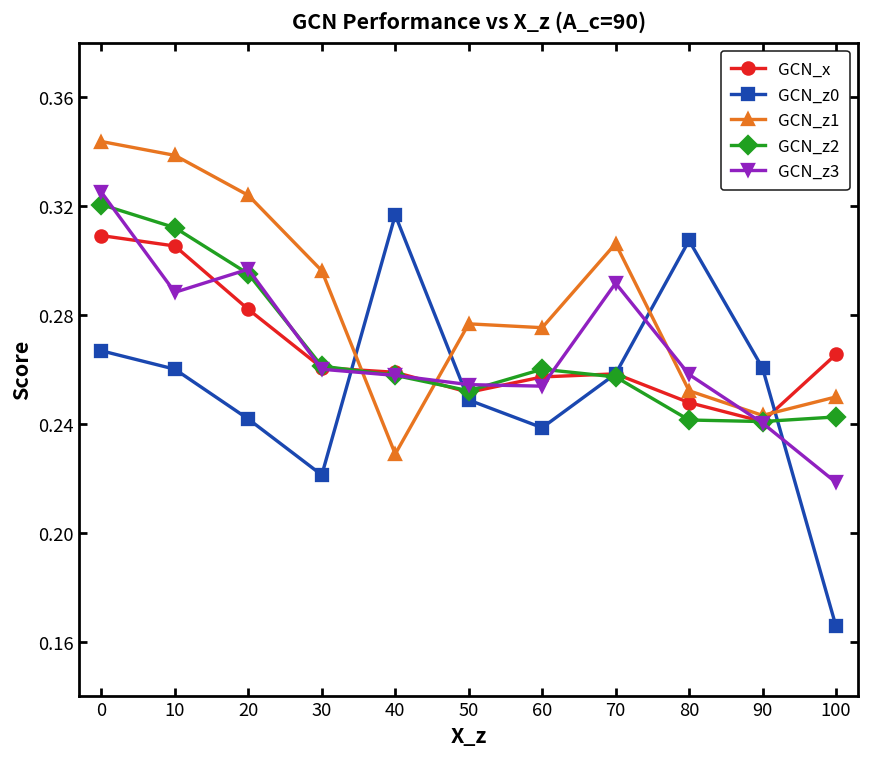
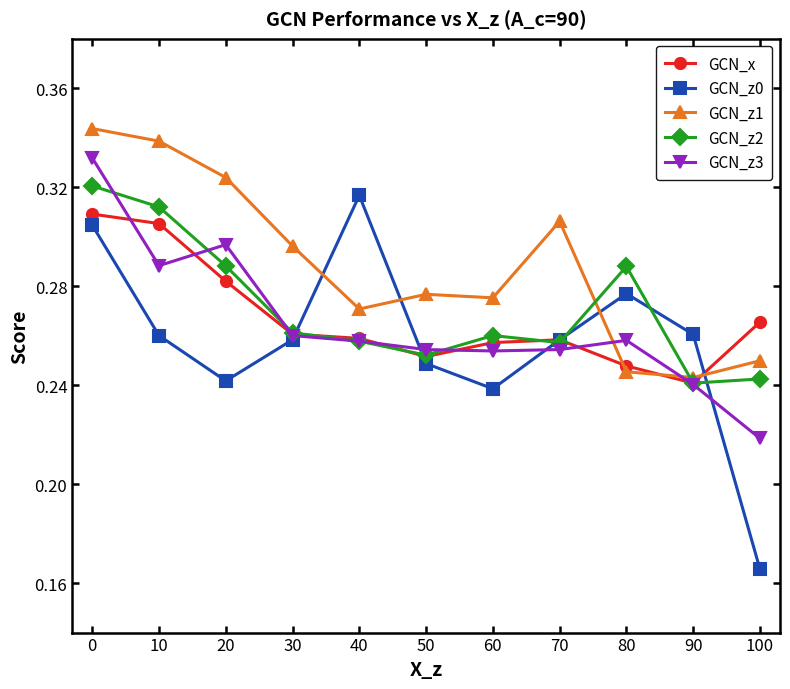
GCN_z0, 0: 0.267 -> 0.305
GCN_z3, 0: 0.325 -> 0.332
GCN_z2, 20: 0.295 -> 0.288
GCN_z0, 30: 0.221 -> 0.258
GCN_z1, 40: 0.229 -> 0.271
GCN_z3, 70: 0.292 -> 0.254
GCN_z0, 80: 0.307 -> 0.277
GCN_z1, 80: 0.252 -> 0.245
GCN_z2, 80: 0.241 -> 0.288
